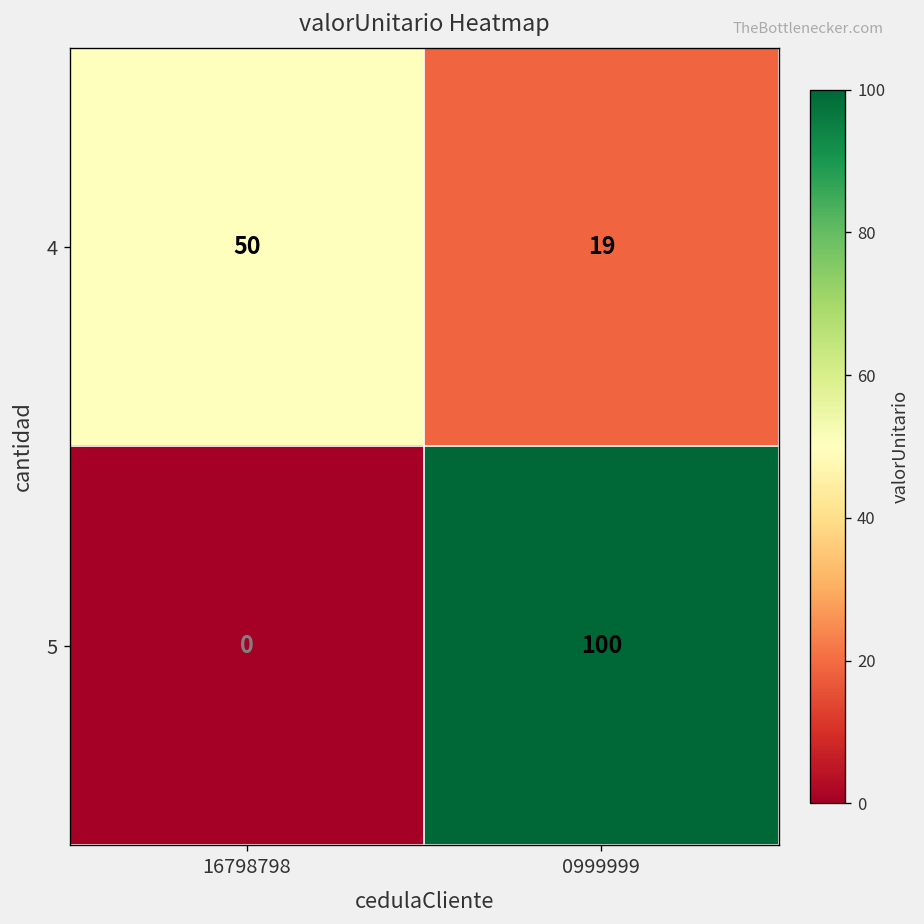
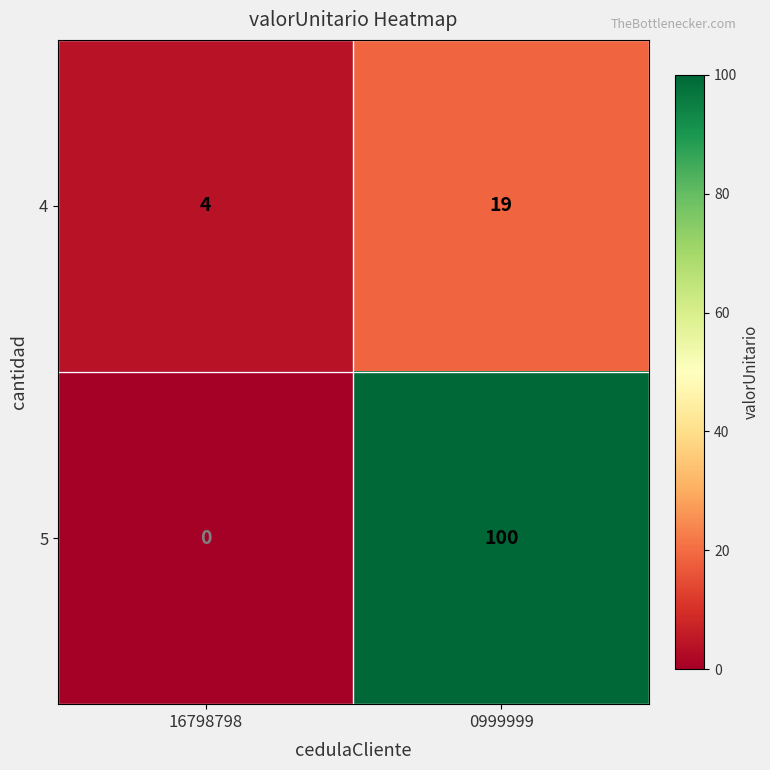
4, 16798798: 50 -> 4
